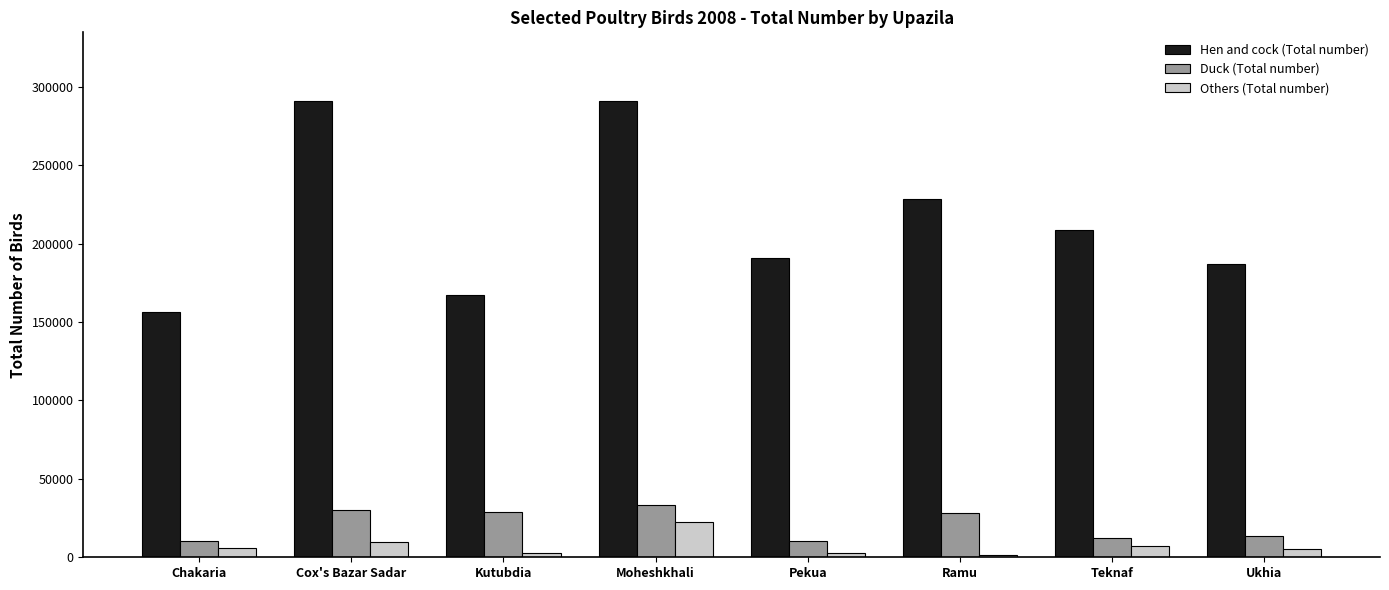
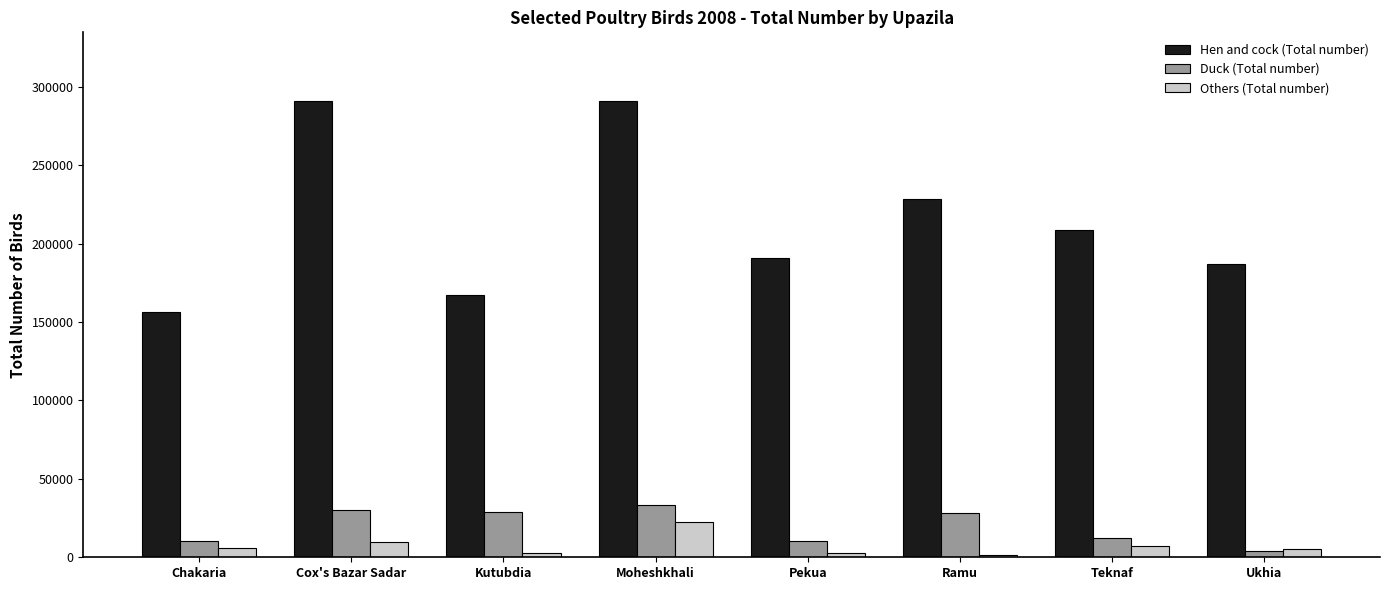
Duck (Total number), Ukhia: 14000 -> 4000
